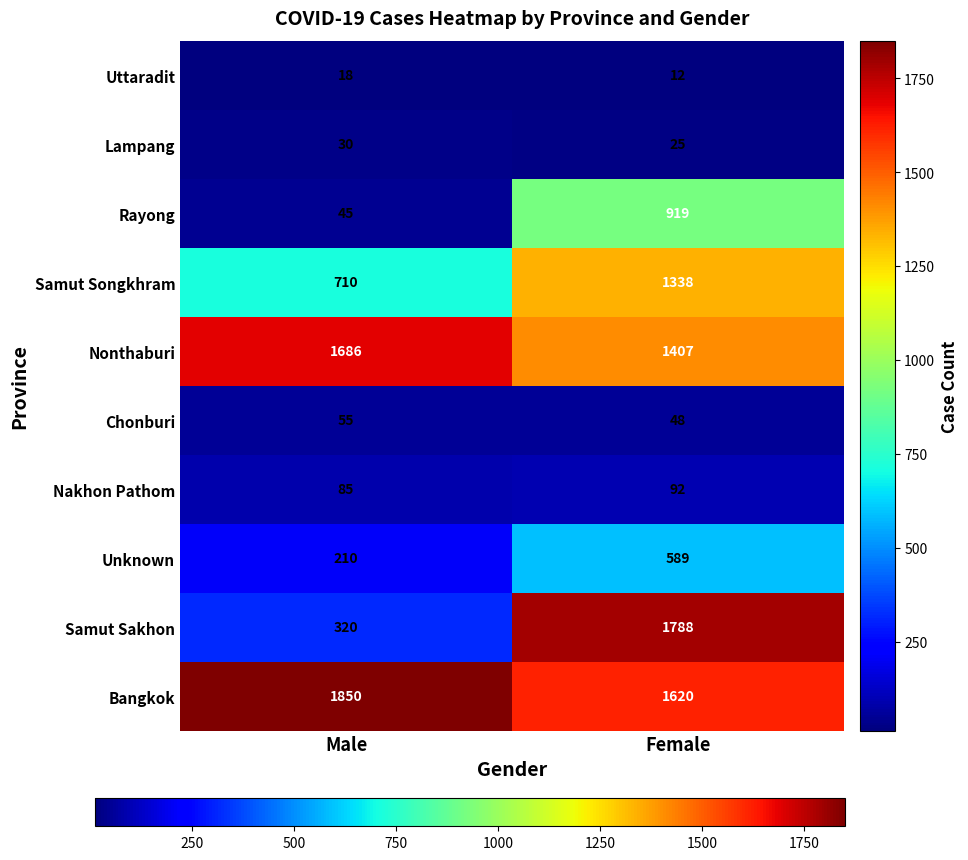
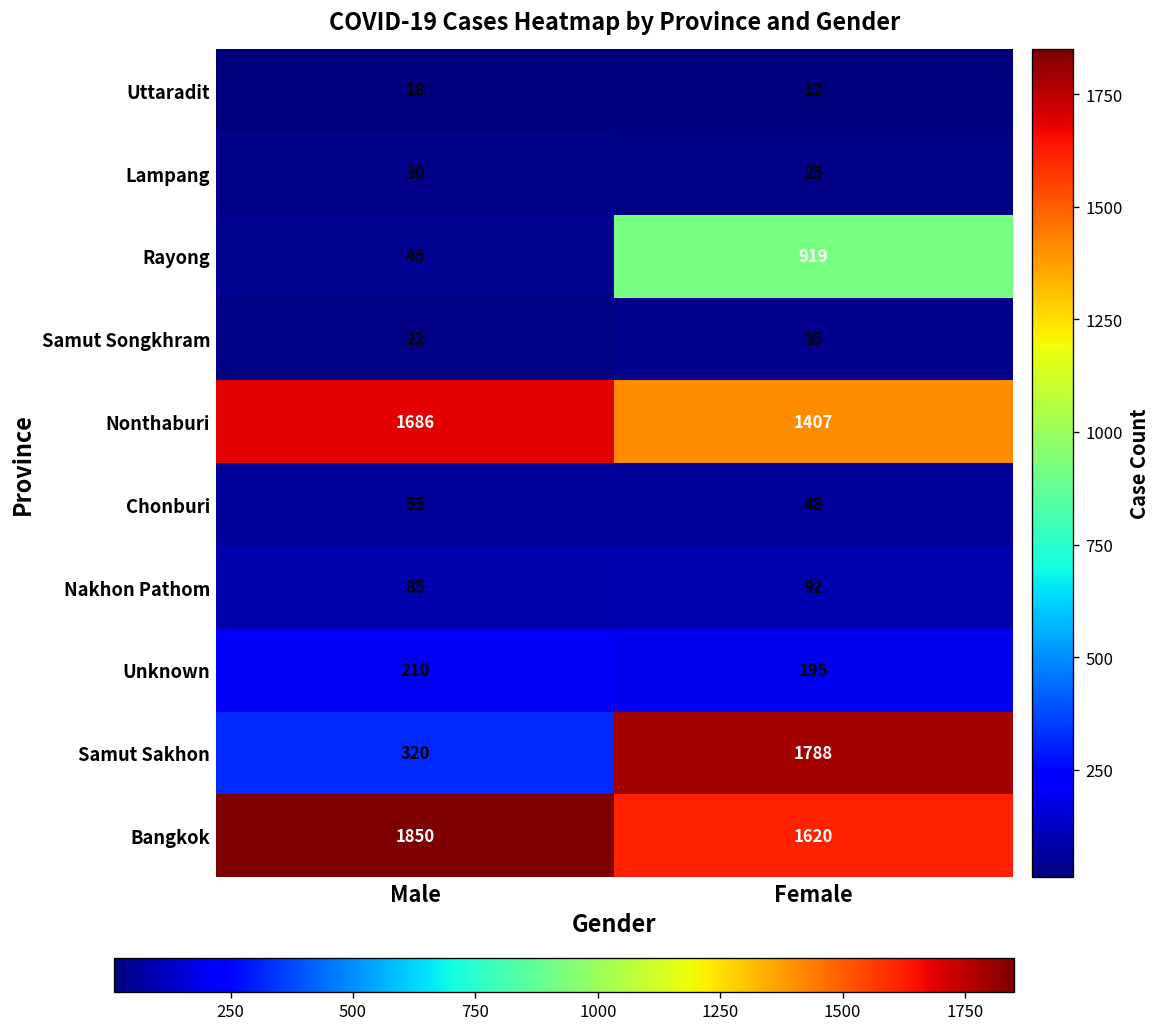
Samut Songkhram, Male: 710 -> 22
Samut Songkhram, Female: 1338 -> 35
Unknown, Female: 589 -> 195
